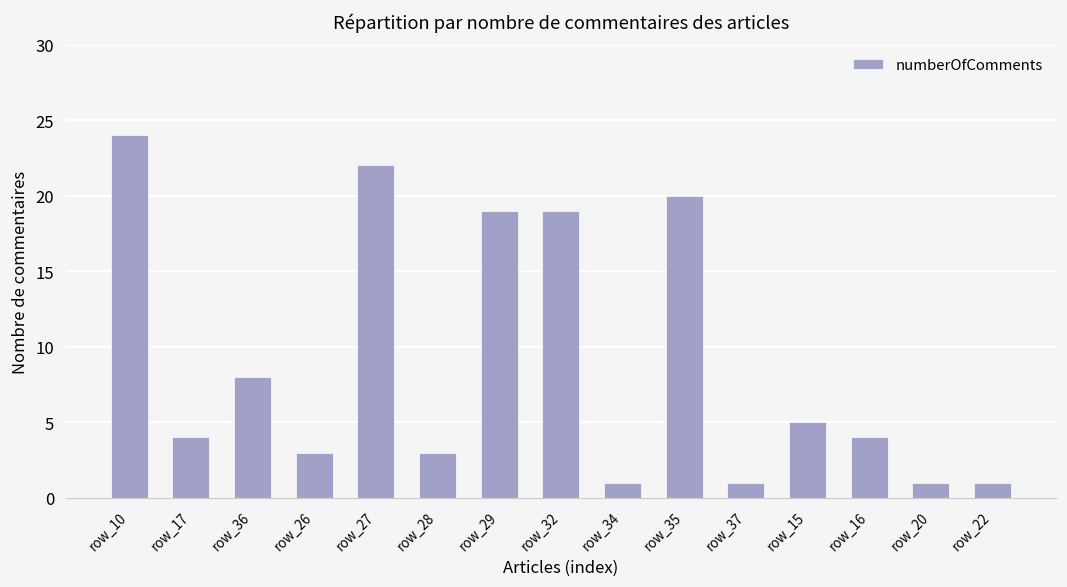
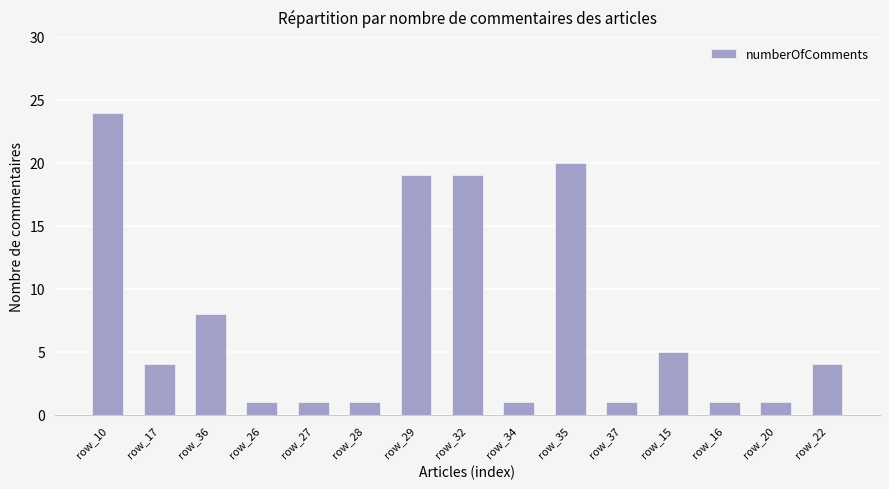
row_26: 3 -> 1
row_27: 22 -> 1
row_28: 3 -> 1
row_16: 4 -> 1
row_22: 1 -> 4
